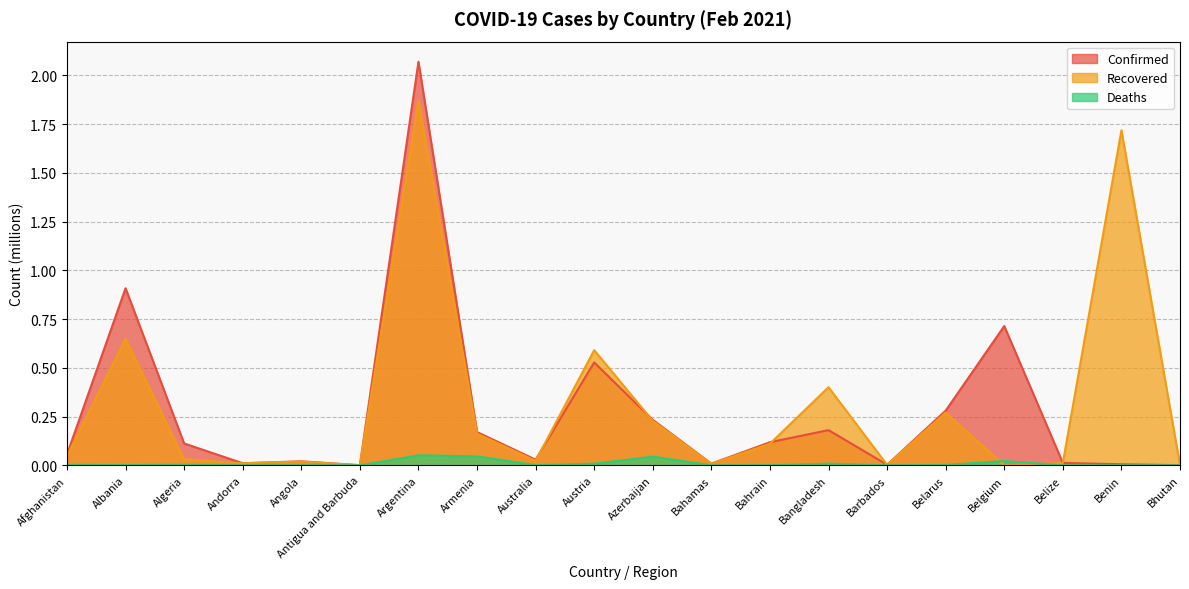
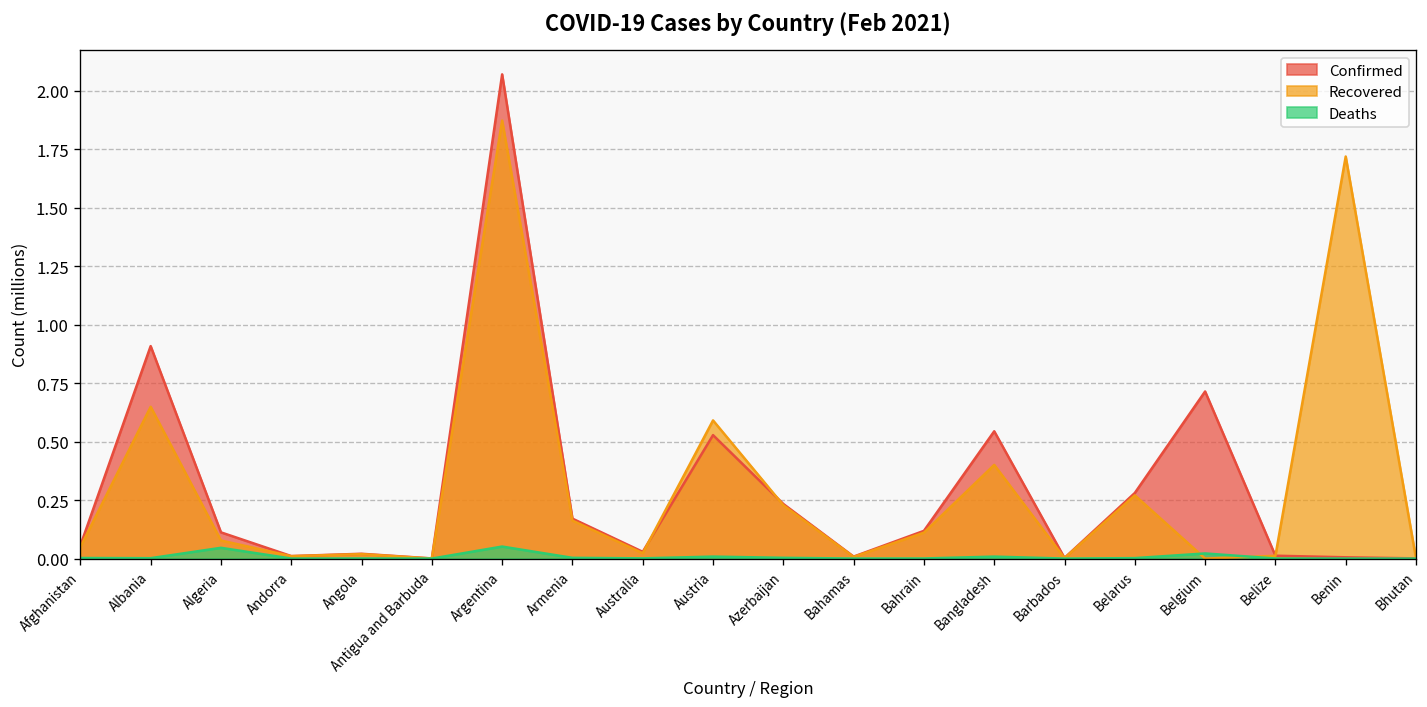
Recovered, Algeria: 0.03 -> 0.08
Deaths, Algeria: 0.00 -> 0.05
Deaths, Armenia: 0.05 -> 0.00
Deaths, Azerbaijan: 0.04 -> 0.00
Confirmed, Bangladesh: 0.18 -> 0.54
